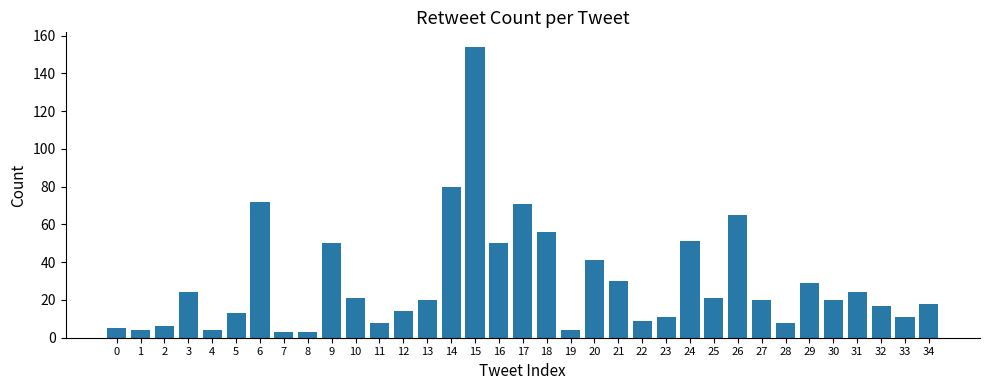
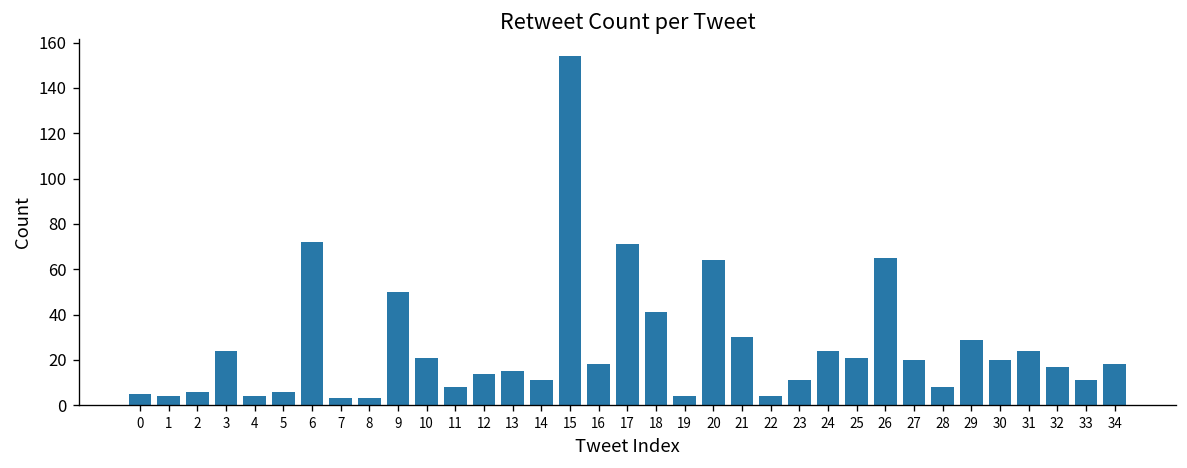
5: 13 -> 6
13: 20 -> 15
14: 80 -> 11
16: 50 -> 18
18: 56 -> 41
20: 41 -> 64
22: 9 -> 4
24: 51 -> 24
